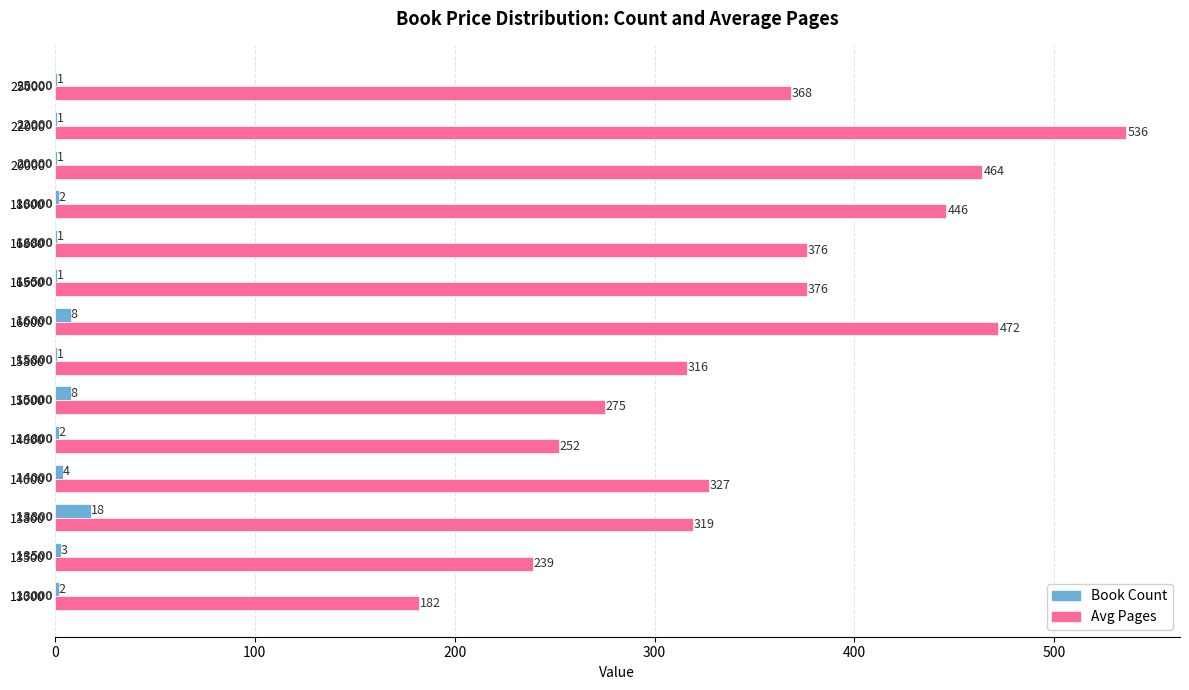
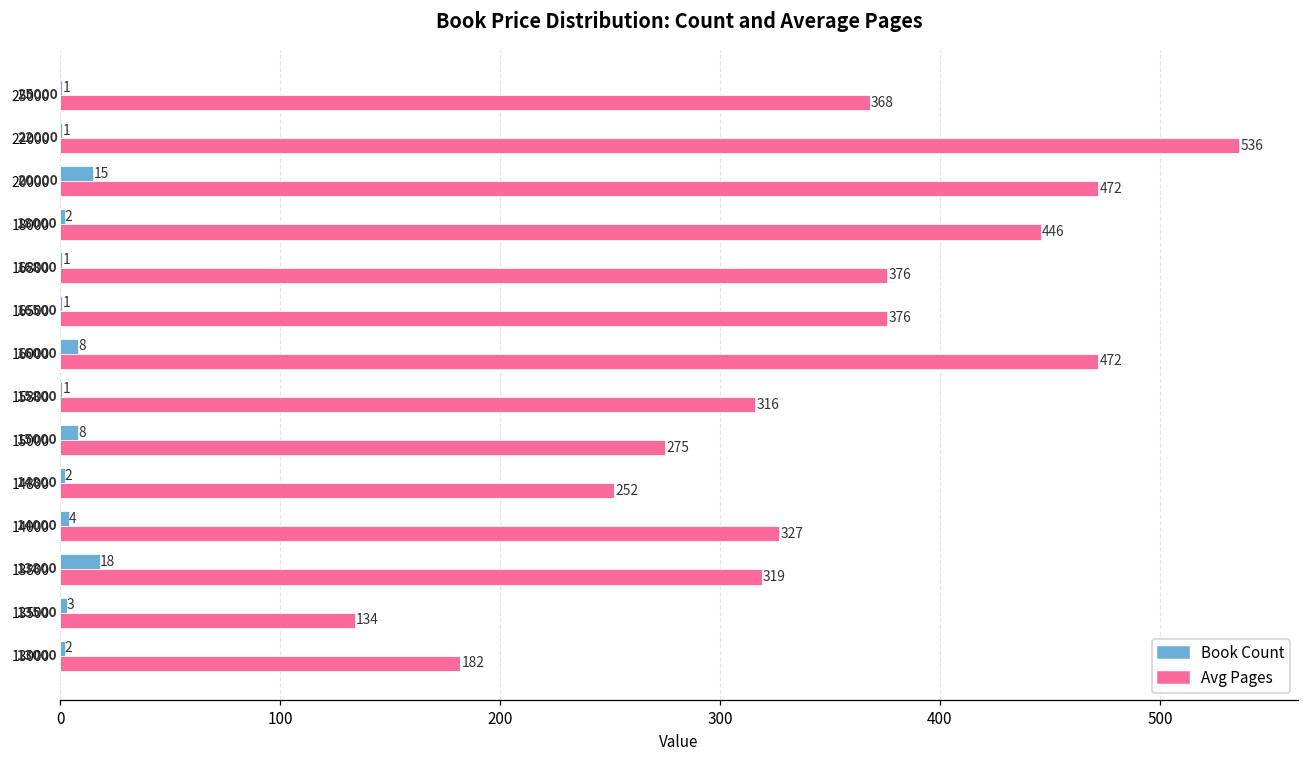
Book Count, 20000: 1 -> 15
Avg Pages, 20000: 464 -> 472
Avg Pages, 13500: 239 -> 134
